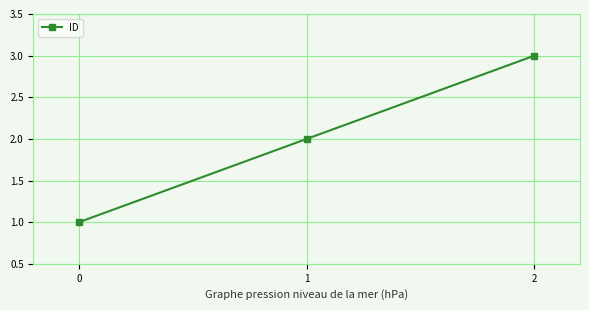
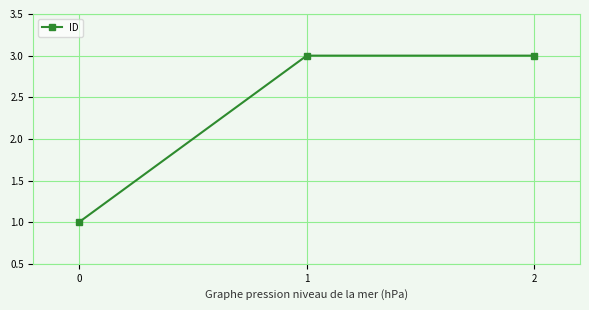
1: 2 -> 3
